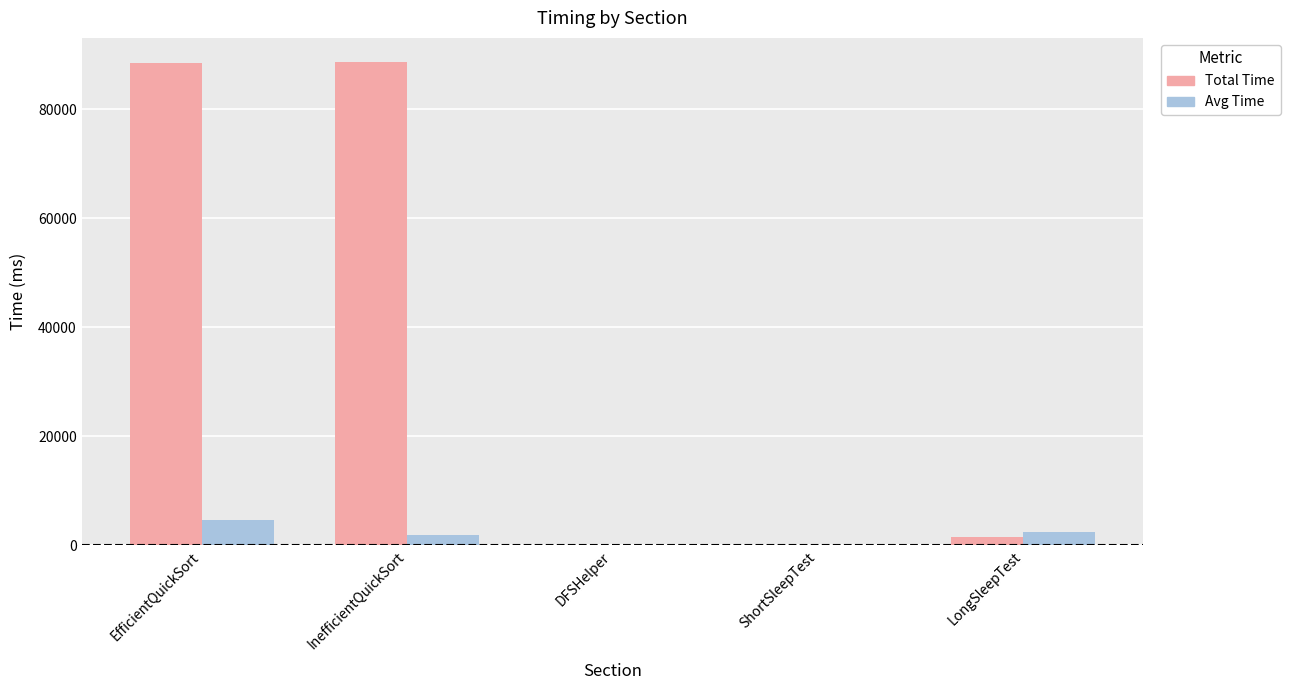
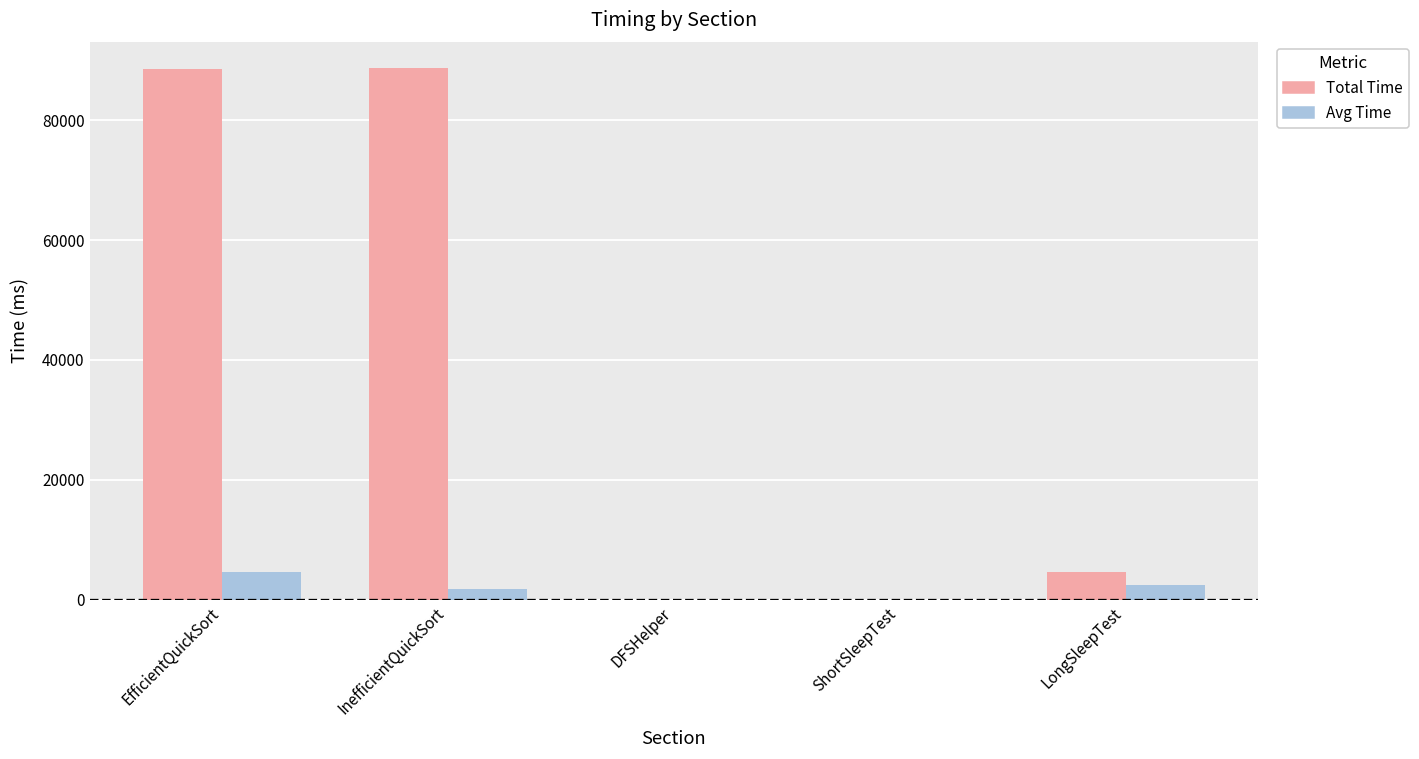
Total Time, LongSleepTest: 2000 -> 5000
